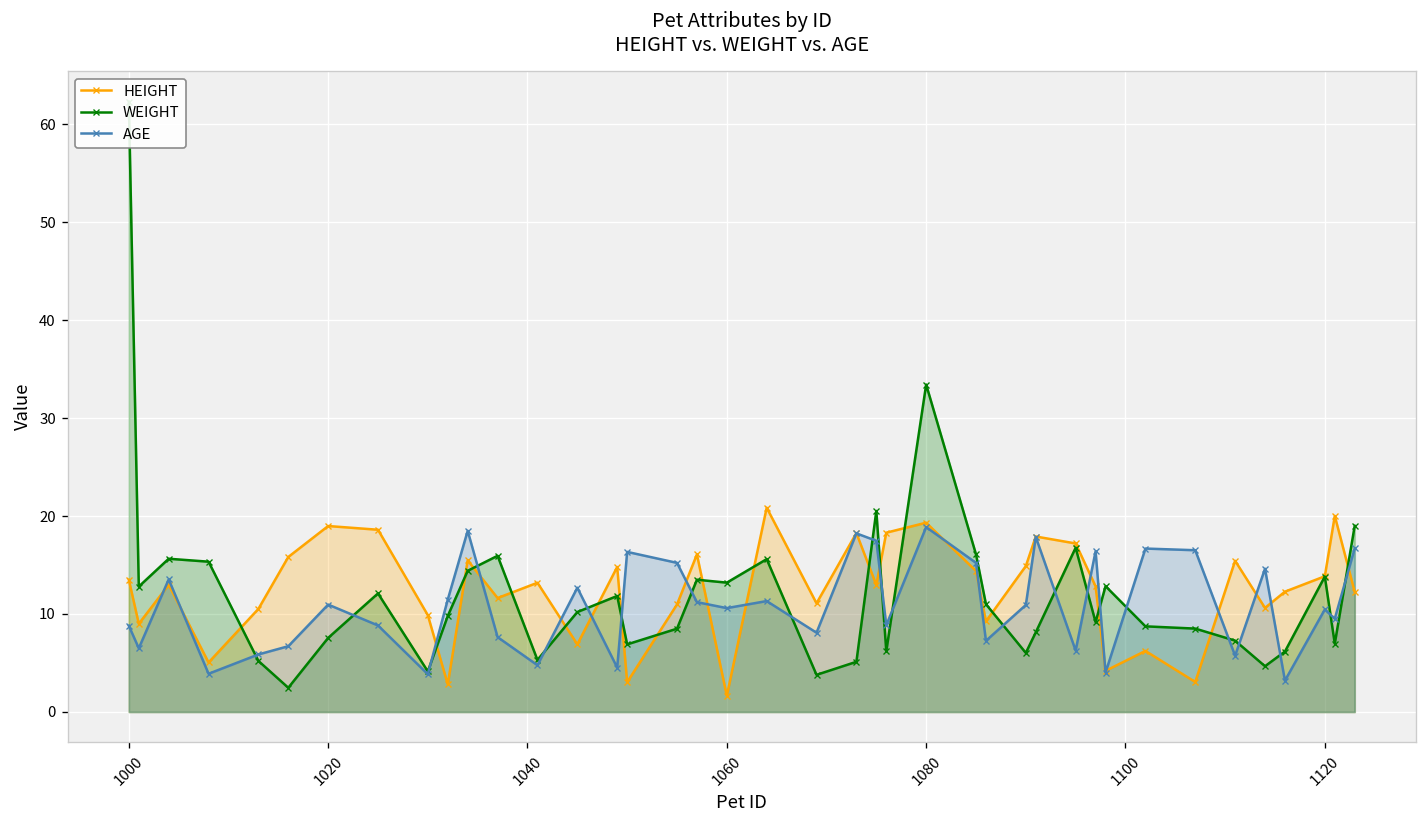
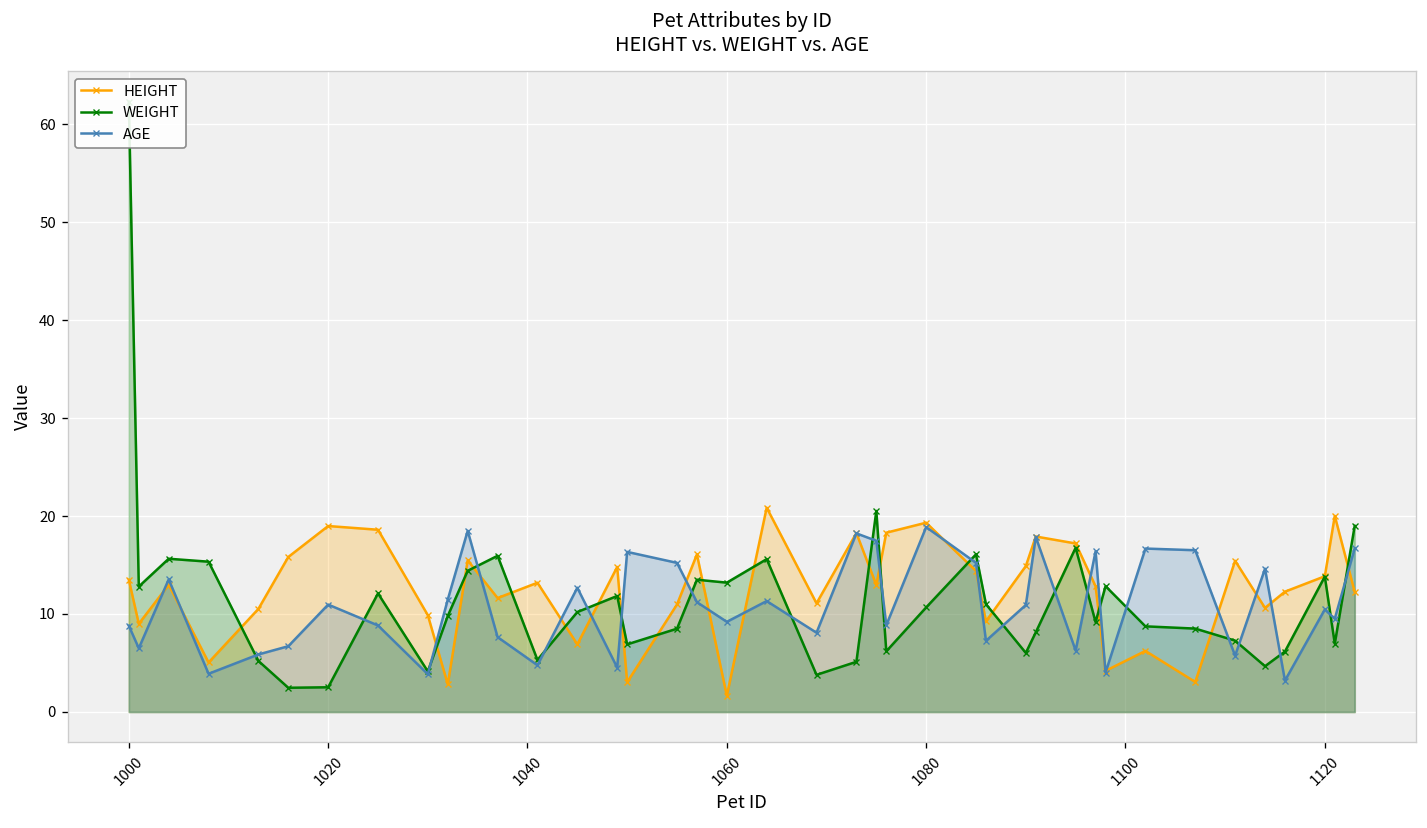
WEIGHT, 1020: 8 -> 3
AGE, 1060: 11 -> 9
WEIGHT, 1080: 33 -> 11
